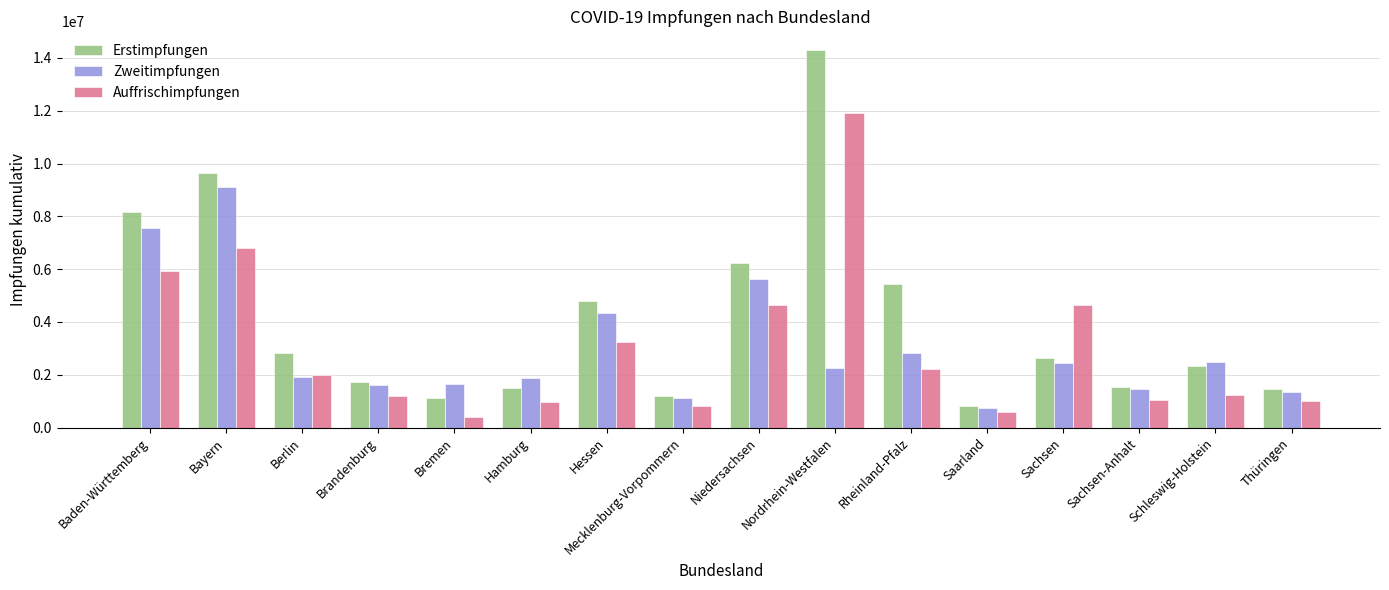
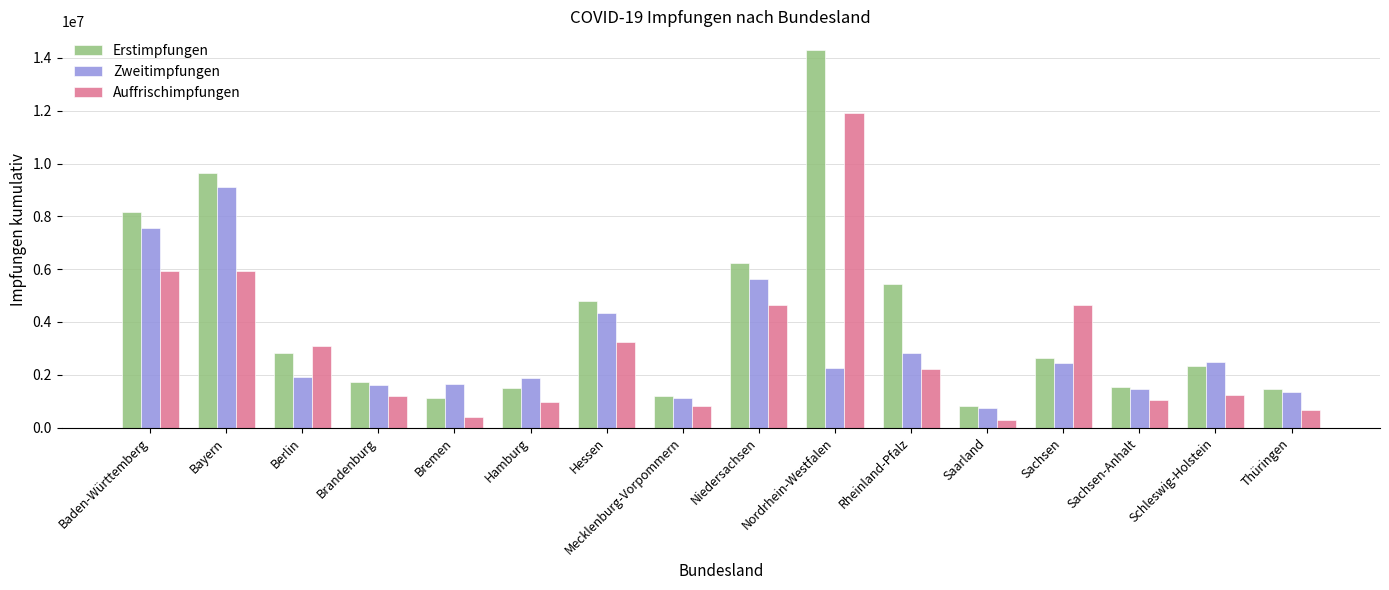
Auffrischimpfungen, Bayern: 6800000 -> 5900000
Auffrischimpfungen, Berlin: 2000000 -> 3100000
Auffrischimpfungen, Saarland: 600000 -> 300000
Auffrischimpfungen, Thüringen: 1000000 -> 700000
